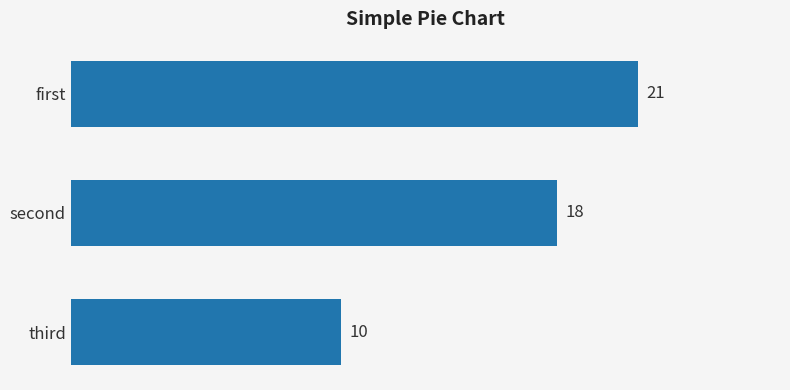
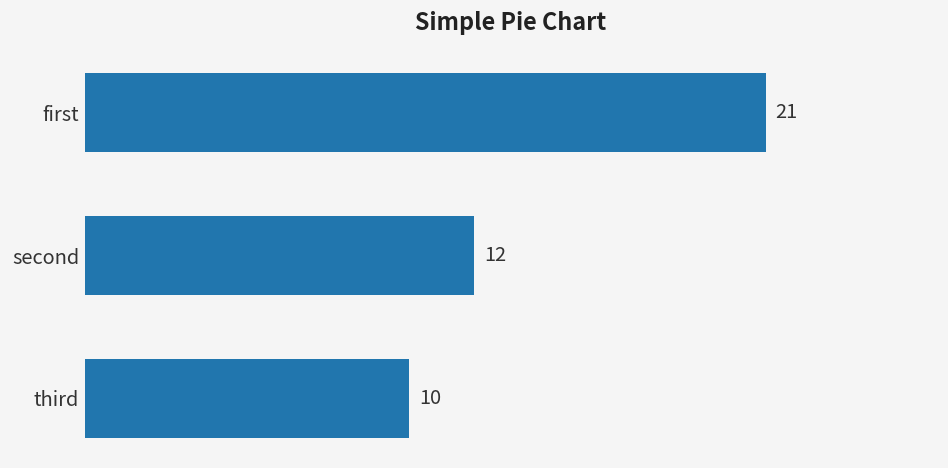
second: 18 -> 12
